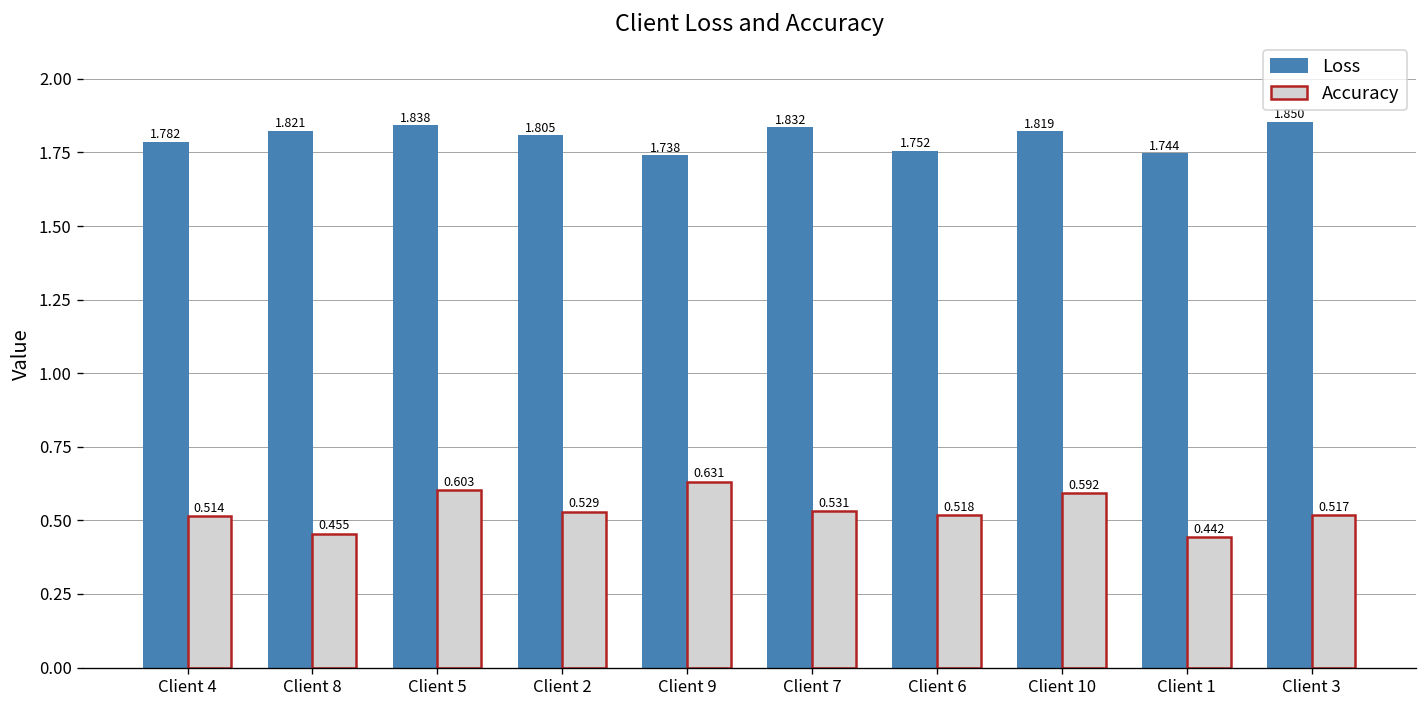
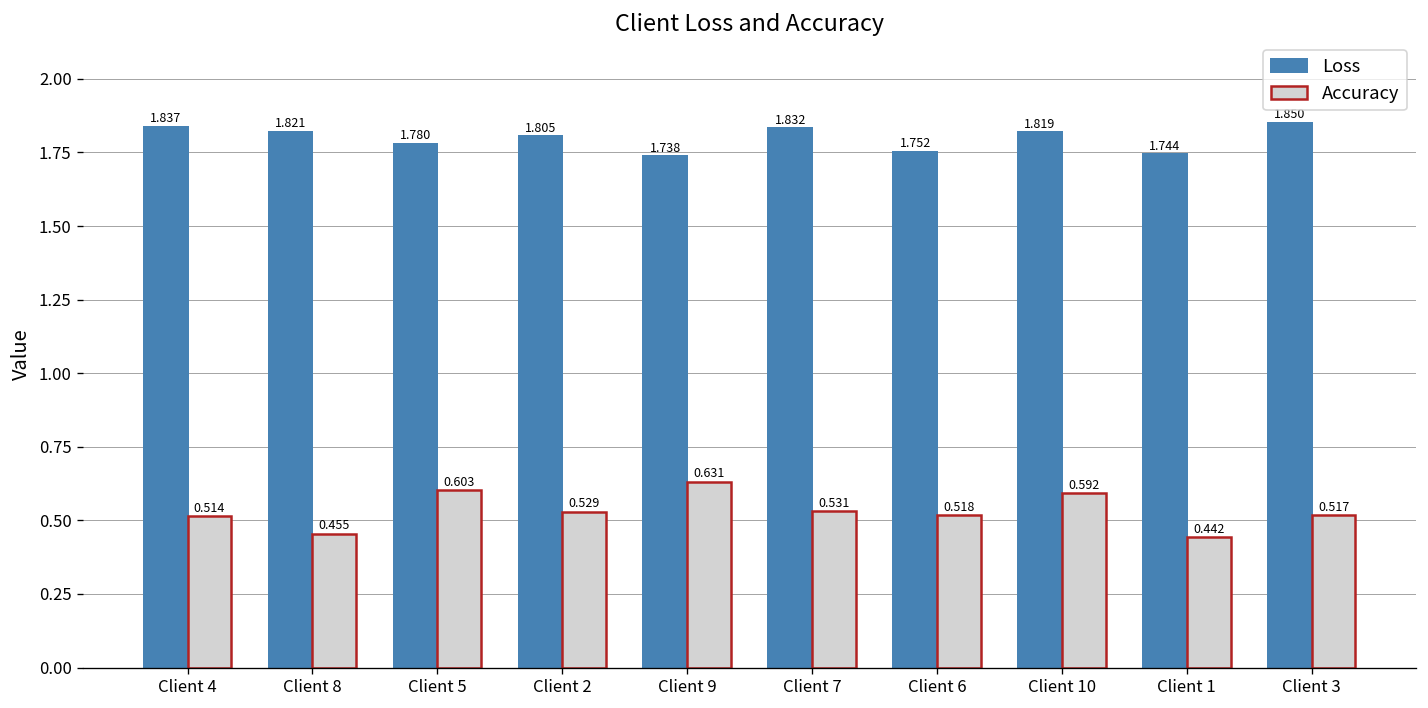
Loss, Client 4: 1.782 -> 1.837
Loss, Client 5: 1.838 -> 1.780
